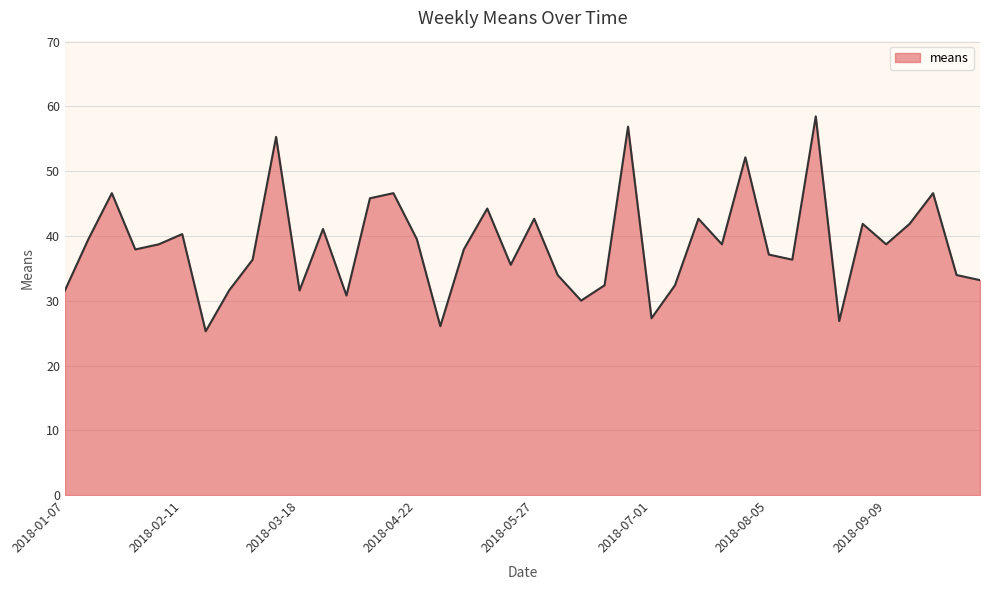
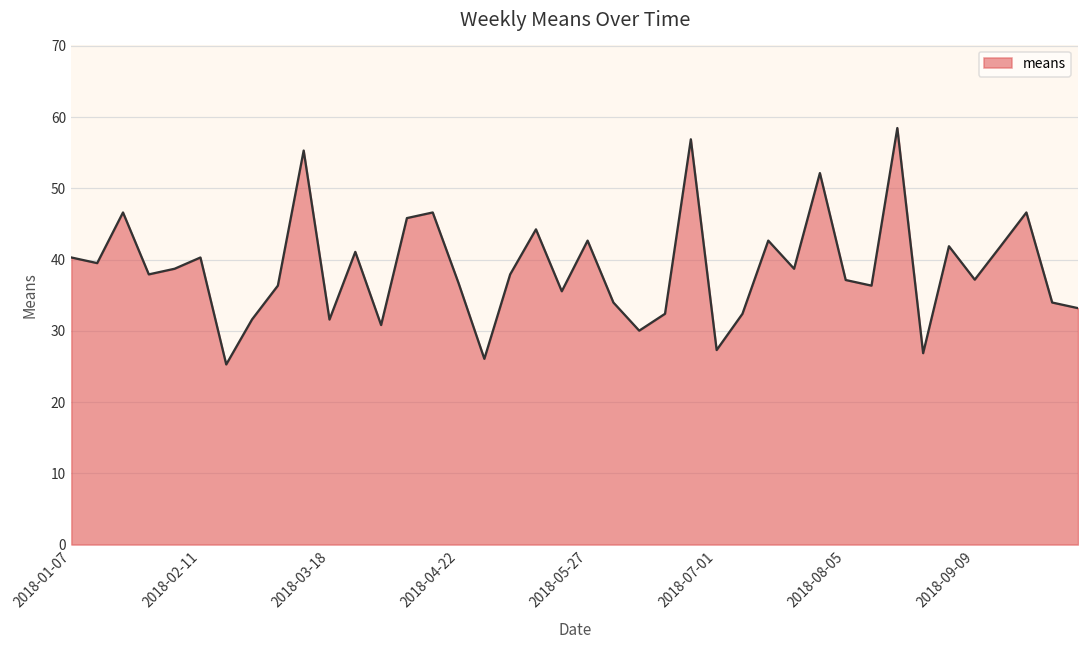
2018-01-07: 32 -> 40
2018-04-22: 40 -> 37
2018-09-09: 39 -> 37
